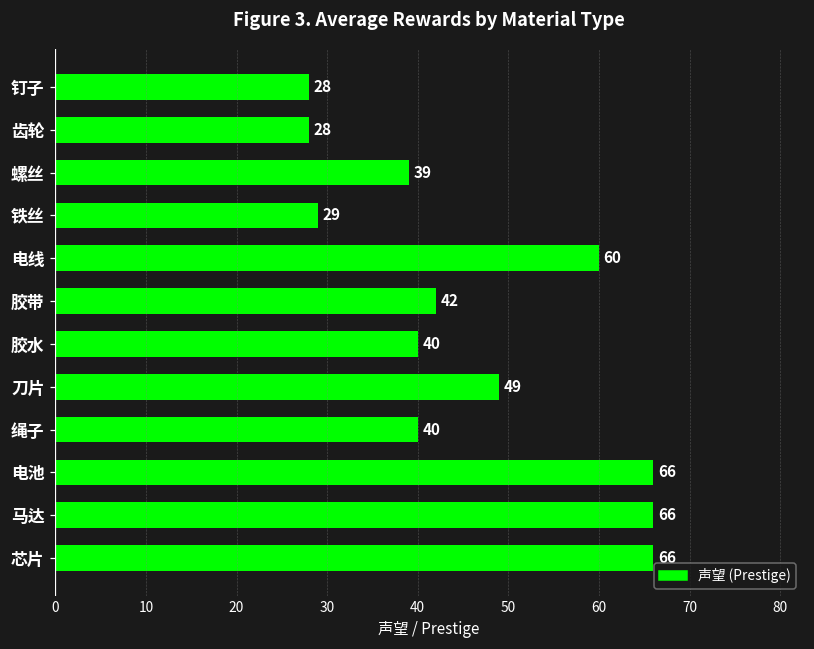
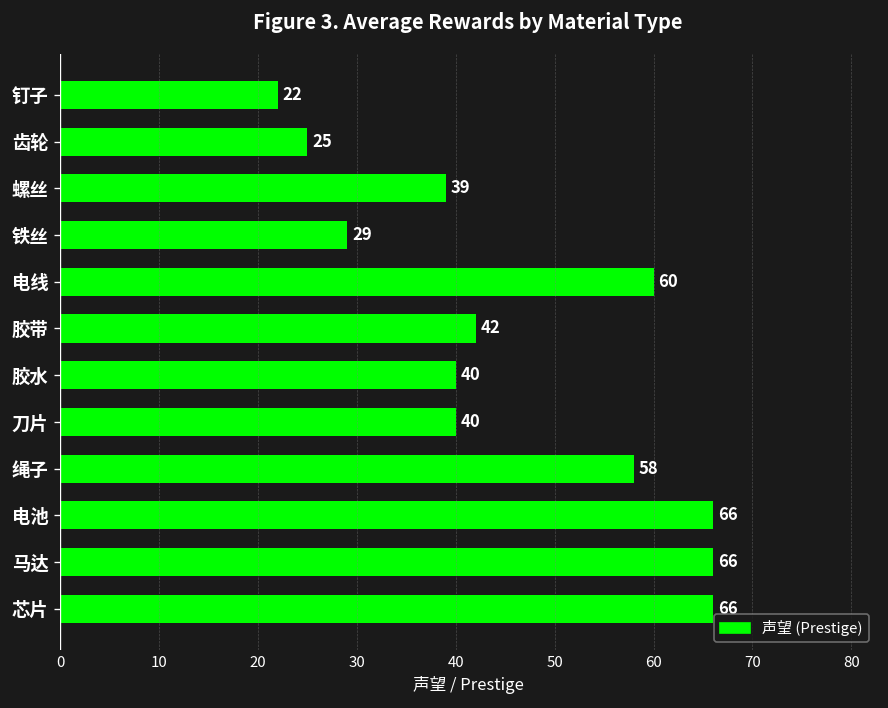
钉子: 28 -> 22
齿轮: 28 -> 25
刀片: 49 -> 40
绳子: 40 -> 58
